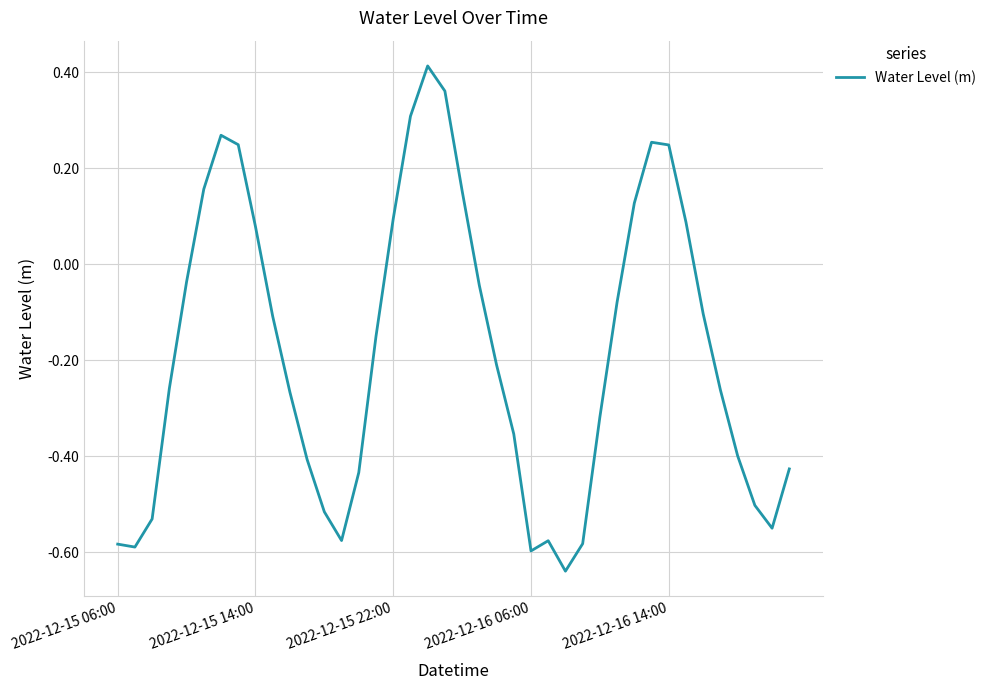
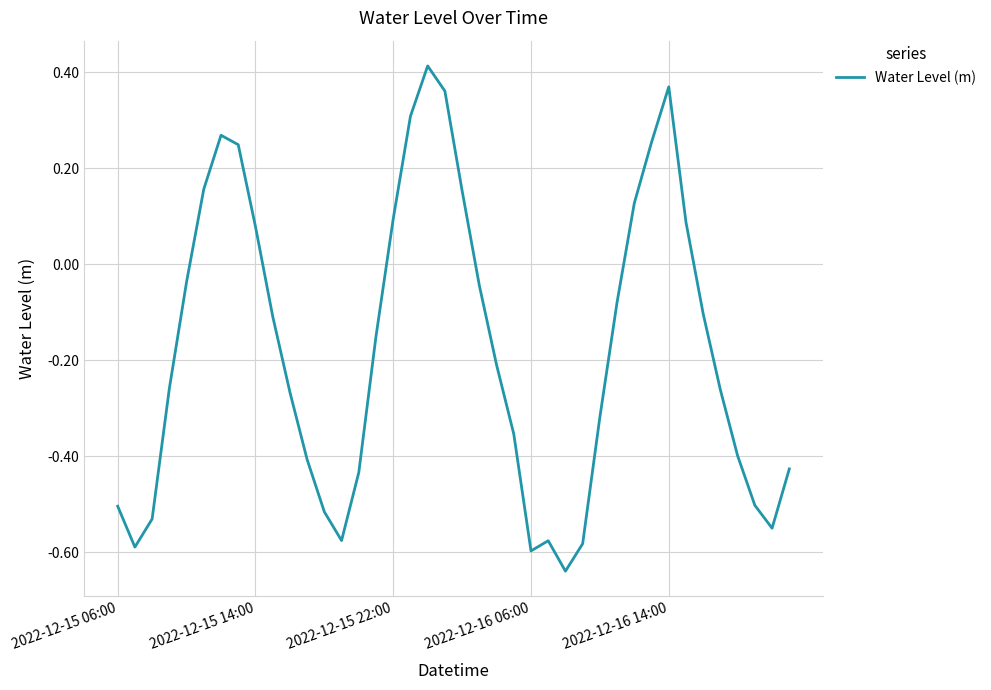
2022-12-15 06:00: -0.58 -> -0.50
2022-12-16 14:00: 0.25 -> 0.37
